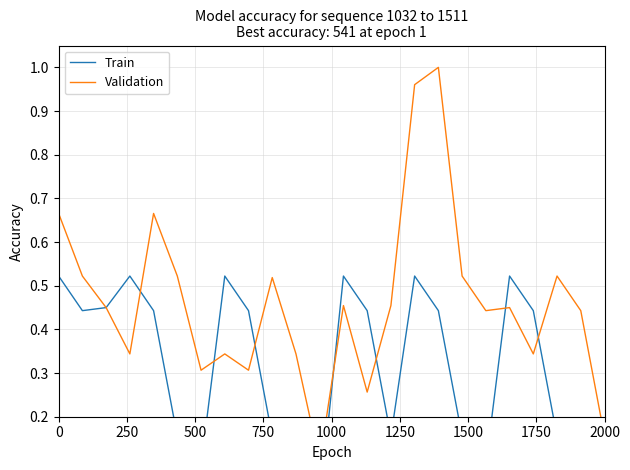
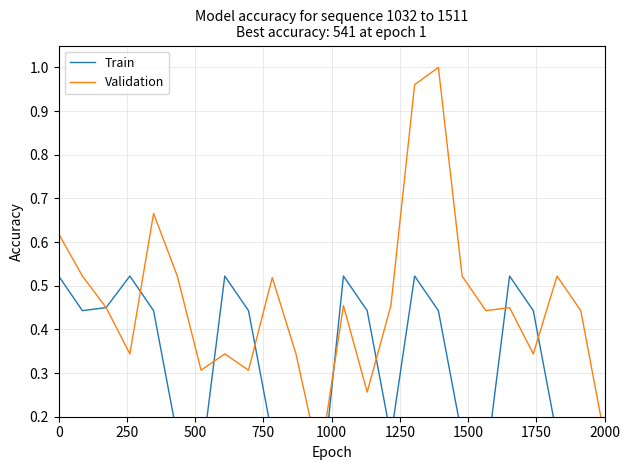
Validation, 0: 0.67 -> 0.62
